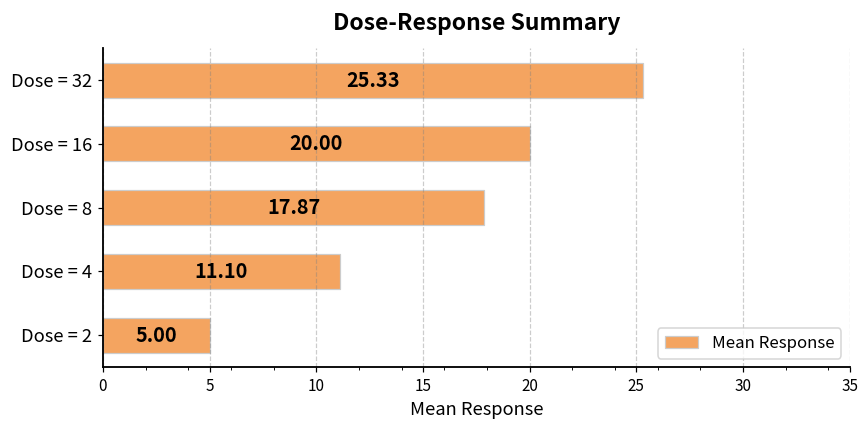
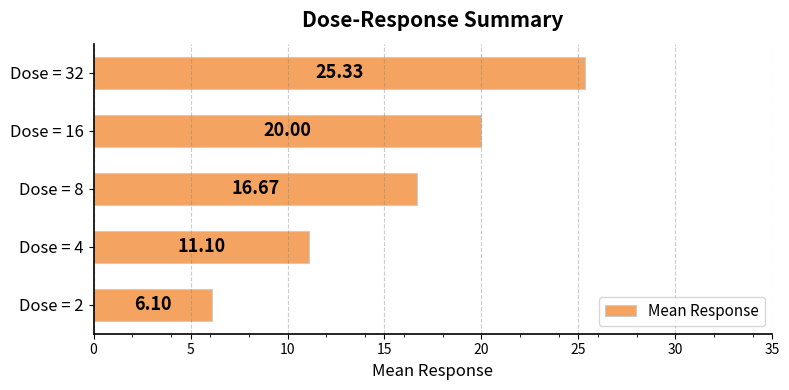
Dose = 8: 17.87 -> 16.67
Dose = 2: 5.00 -> 6.10
